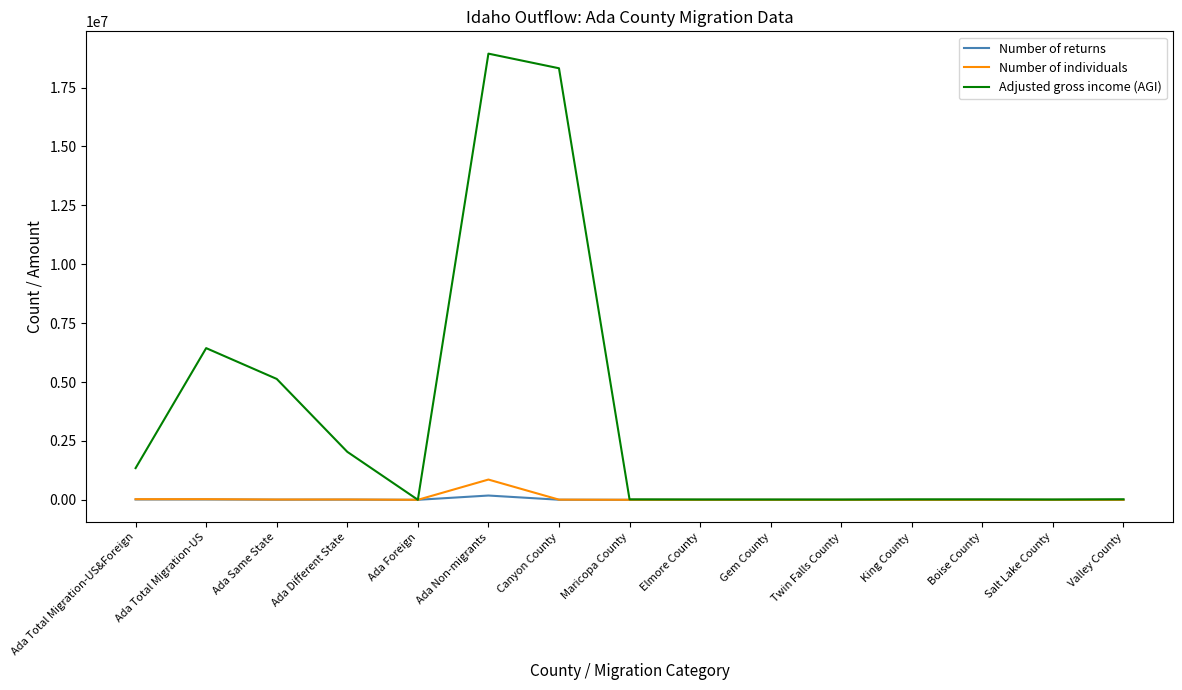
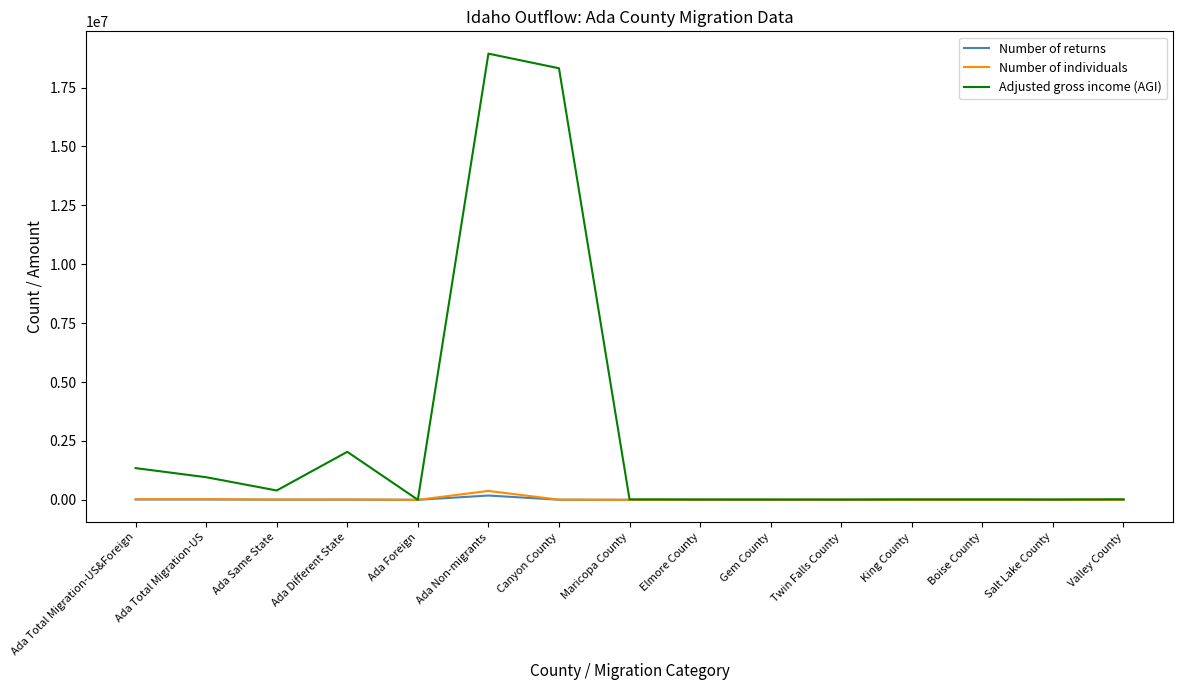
Adjusted gross income (AGI), Ada Total Migration-US: 6400000 -> 1000000
Adjusted gross income (AGI), Ada Same State: 5100000 -> 400000
Number of individuals, Ada Non-migrants: 900000 -> 400000
